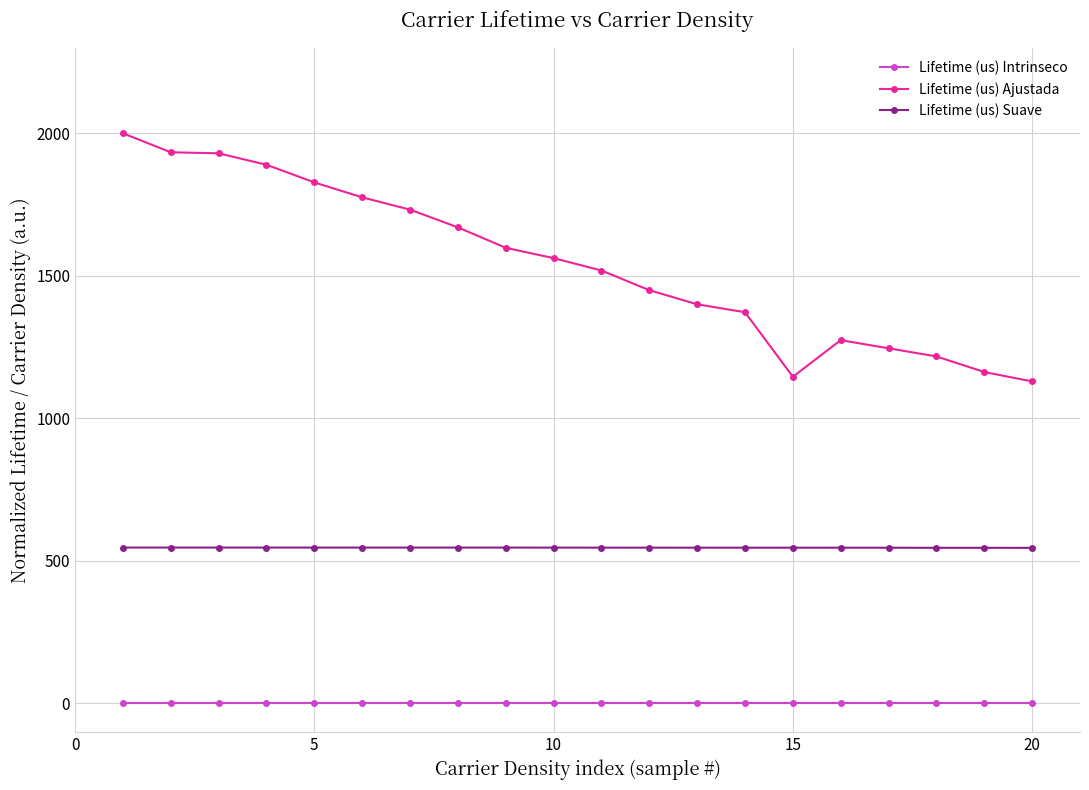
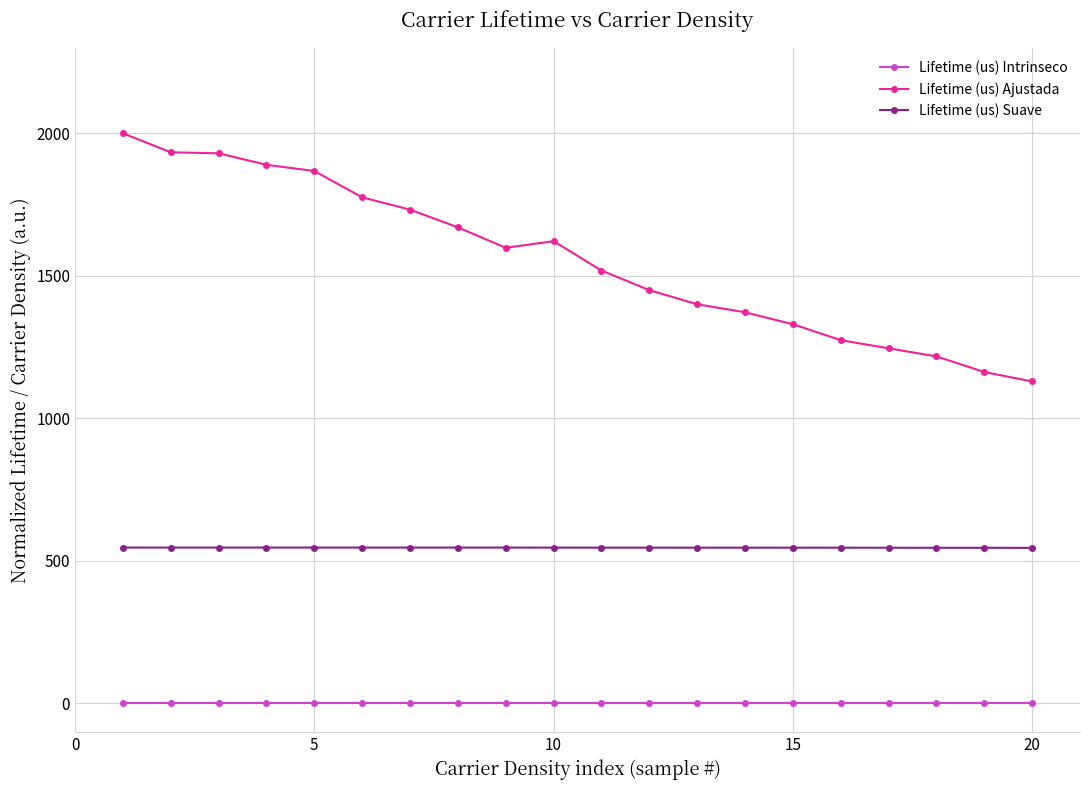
Lifetime (us) Ajustada, 5: 1830 -> 1870
Lifetime (us) Ajustada, 10: 1560 -> 1620
Lifetime (us) Ajustada, 15: 1150 -> 1330
